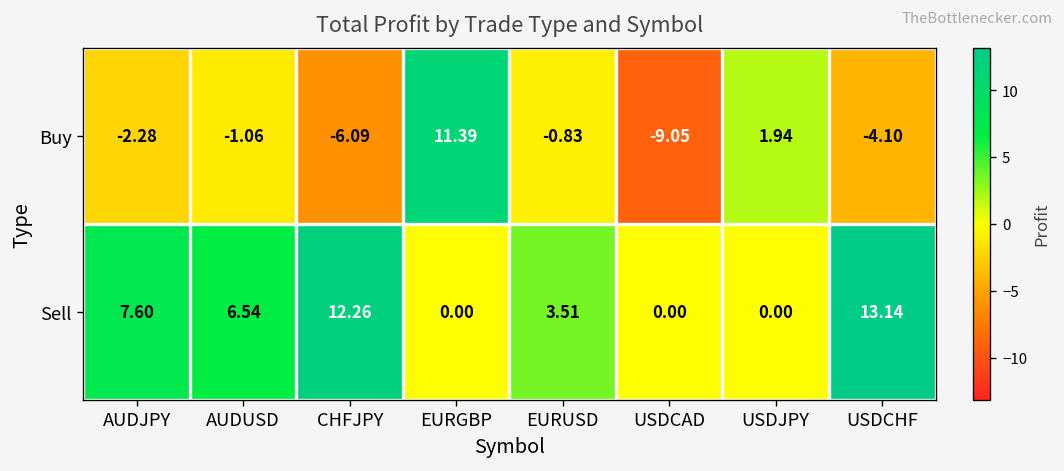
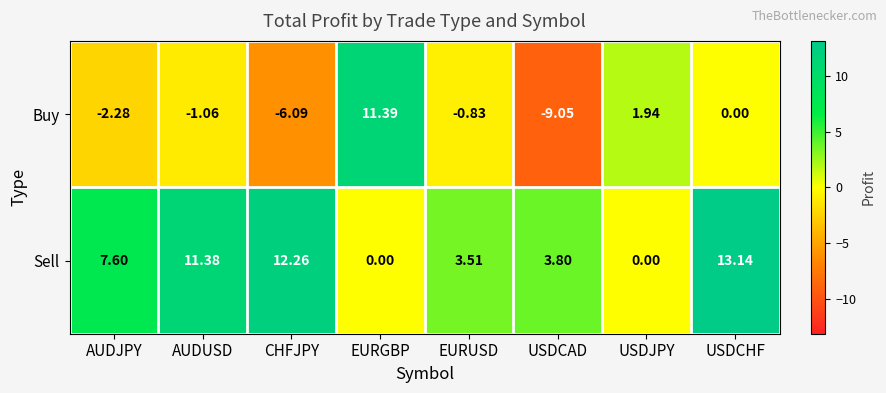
Buy, USDCHF: -4.10 -> 0.00
Sell, AUDUSD: 6.54 -> 11.38
Sell, USDCAD: 0.00 -> 3.80
